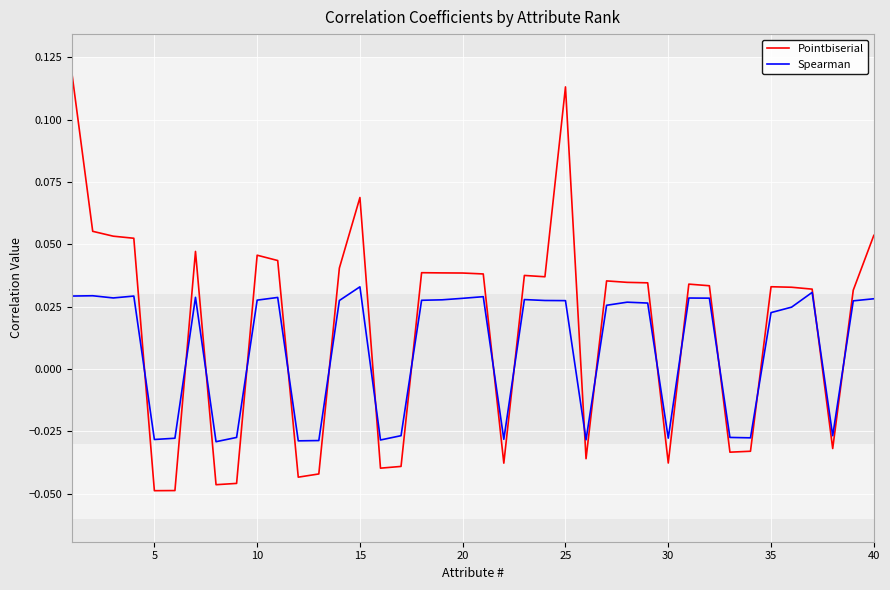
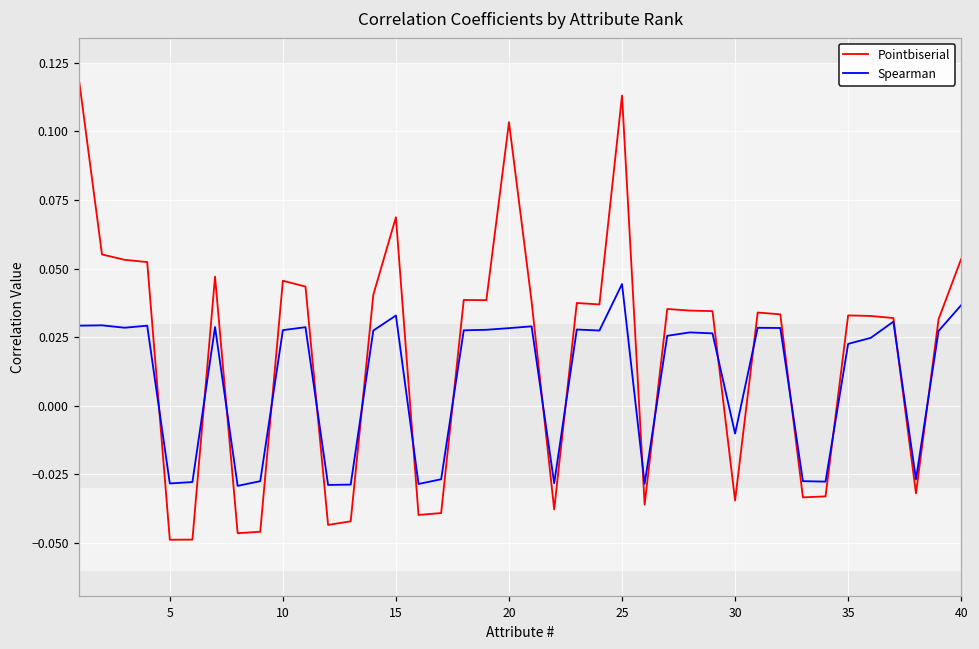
Pointbiserial, 20: 0.038 -> 0.103
Spearman, 25: 0.027 -> 0.044
Pointbiserial, 30: -0.038 -> -0.035
Spearman, 30: -0.028 -> -0.010
Spearman, 40: 0.028 -> 0.037
